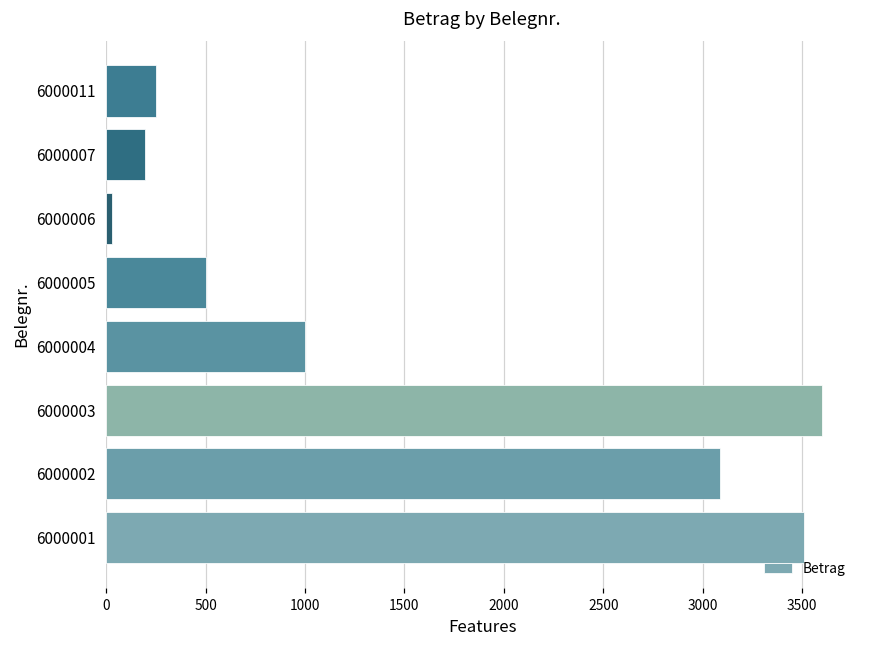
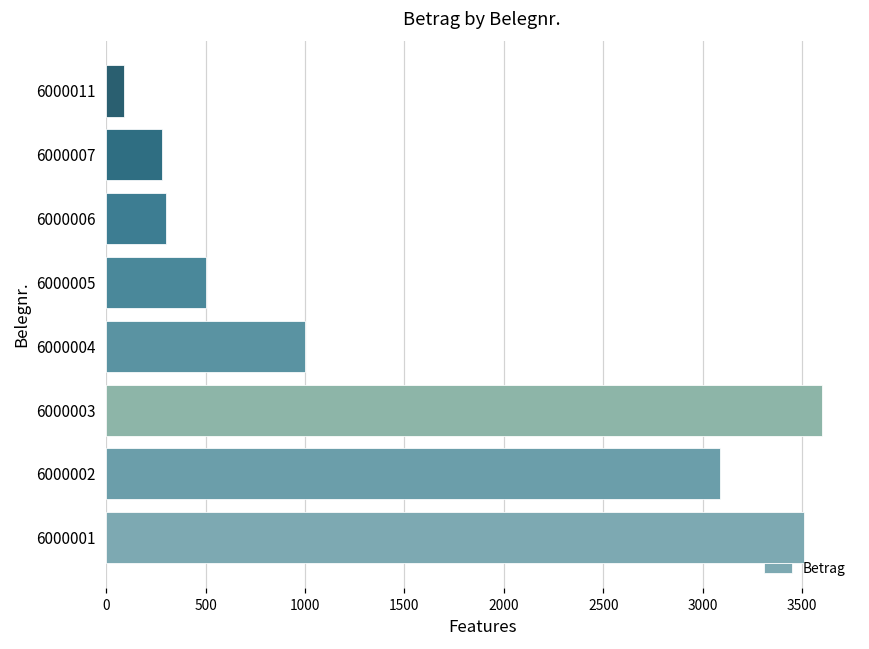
6000011: 250 -> 90
6000007: 200 -> 280
6000006: 30 -> 300
